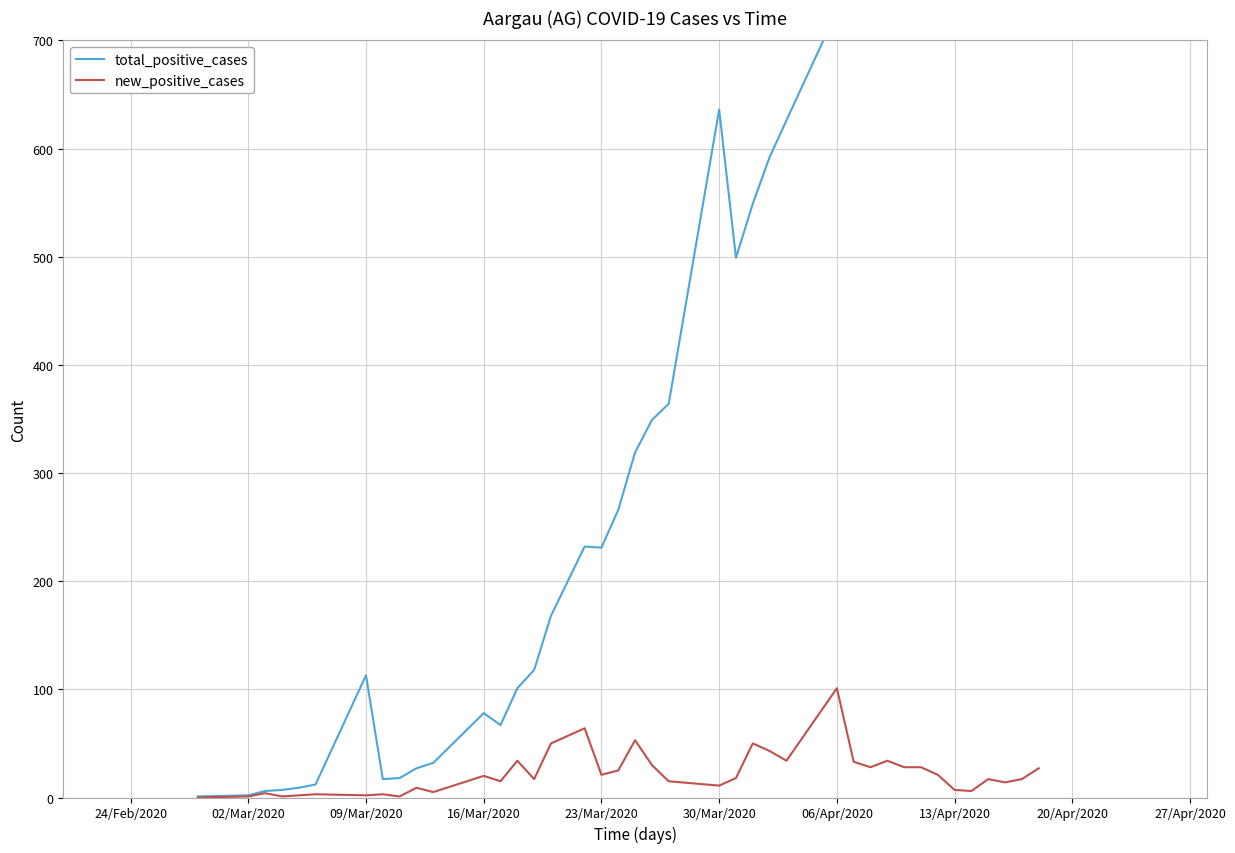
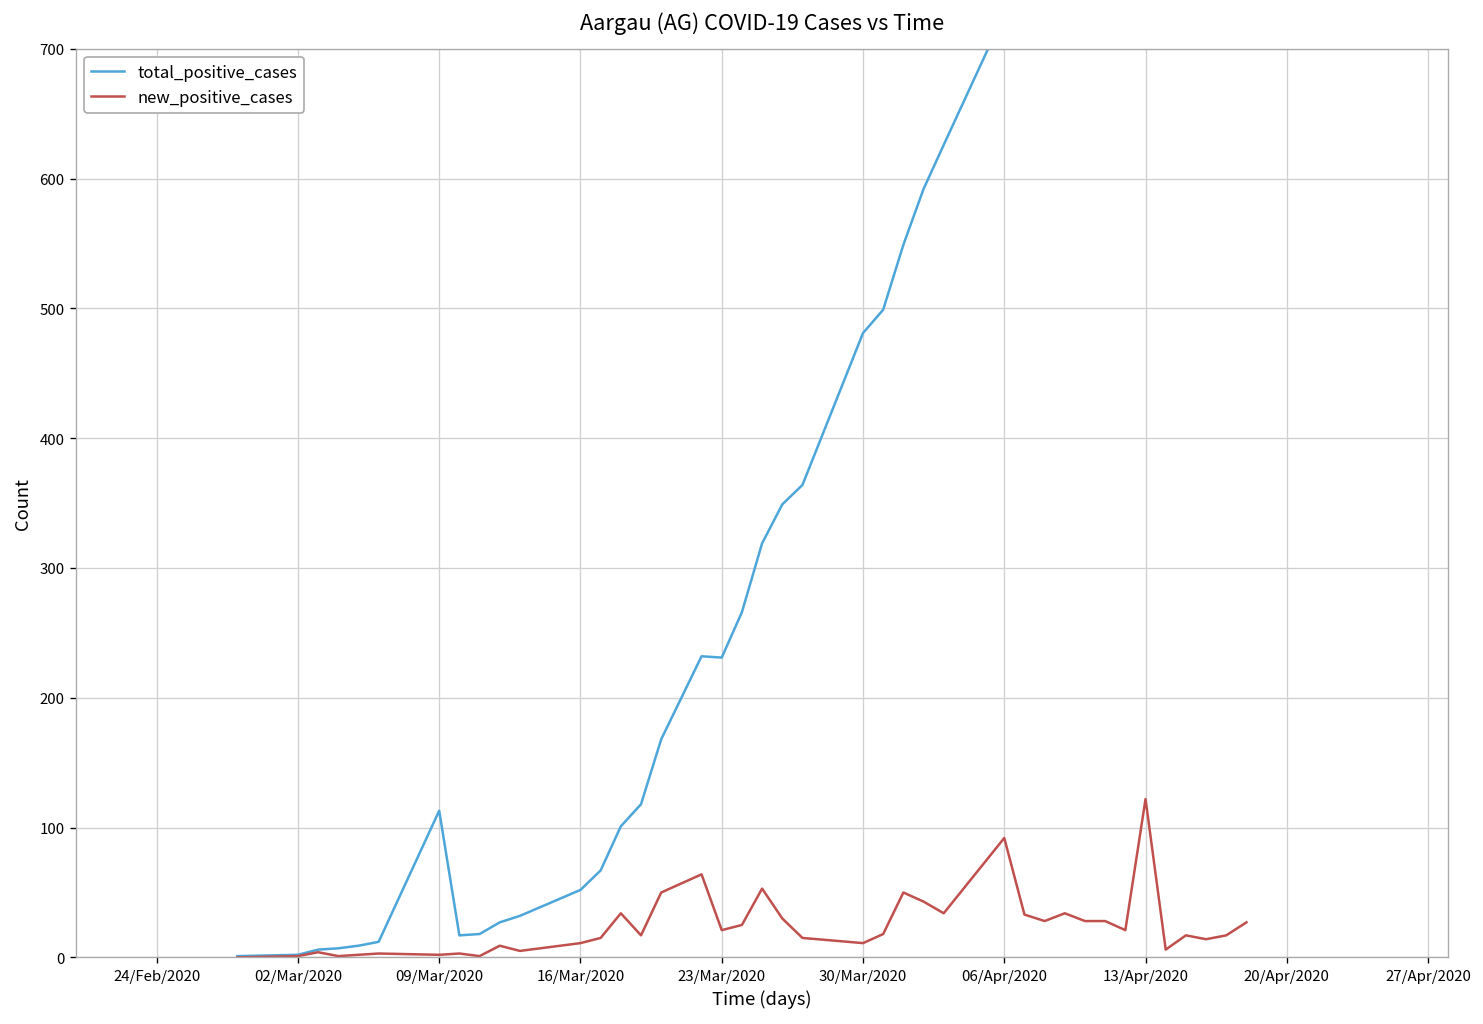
total_positive_cases, 16/Mar/2020: 78 -> 52
new_positive_cases, 16/Mar/2020: 20 -> 11
total_positive_cases, 30/Mar/2020: 636 -> 481
new_positive_cases, 06/Apr/2020: 101 -> 92
new_positive_cases, 13/Apr/2020: 7 -> 122
